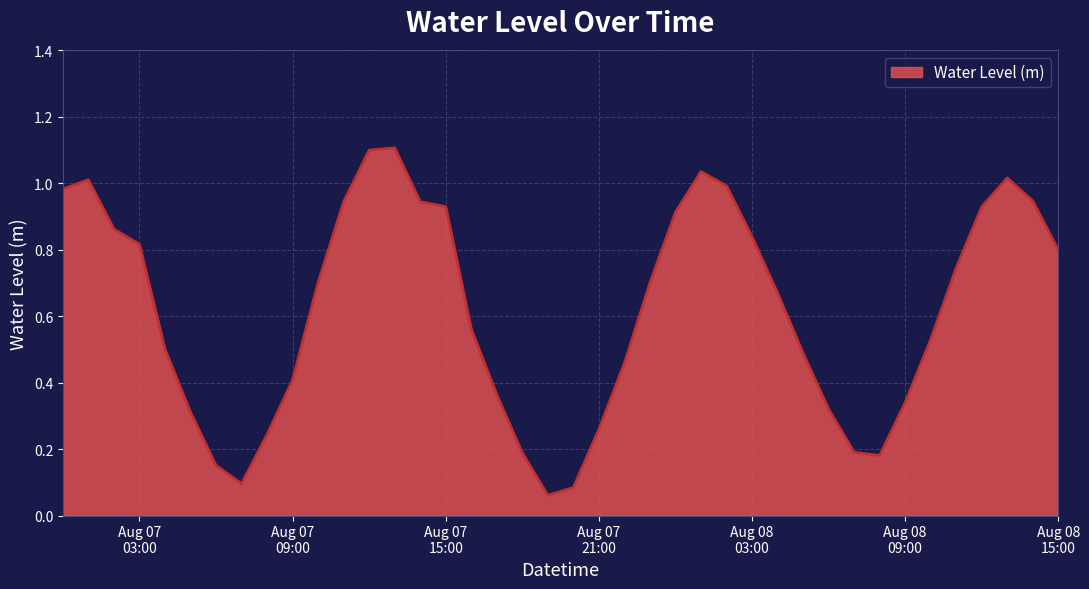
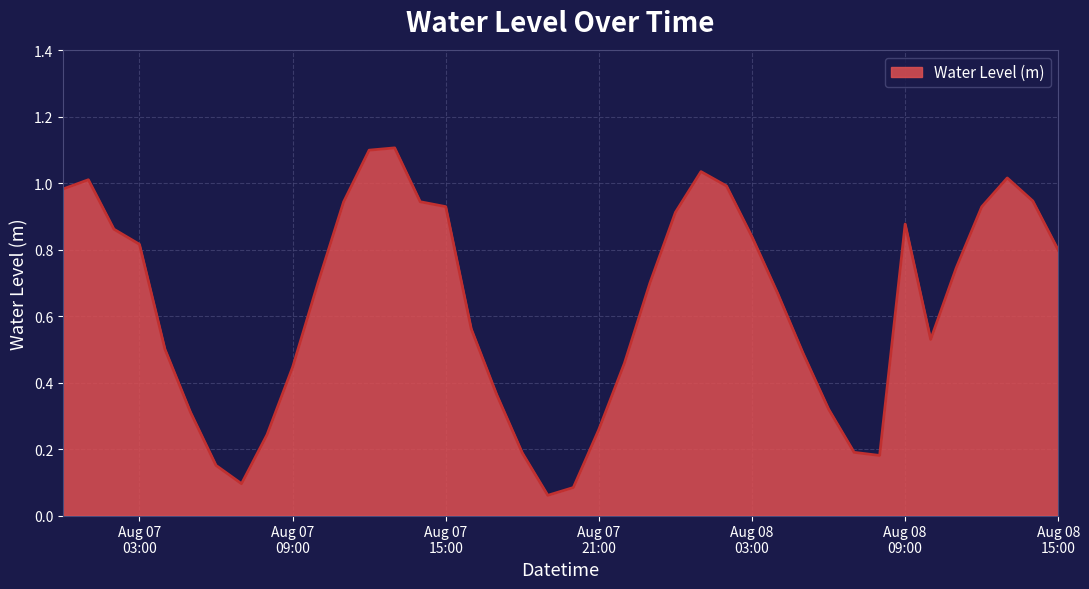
Aug 07 09:00: 0.41 -> 0.45
Aug 08 09:00: 0.34 -> 0.88
